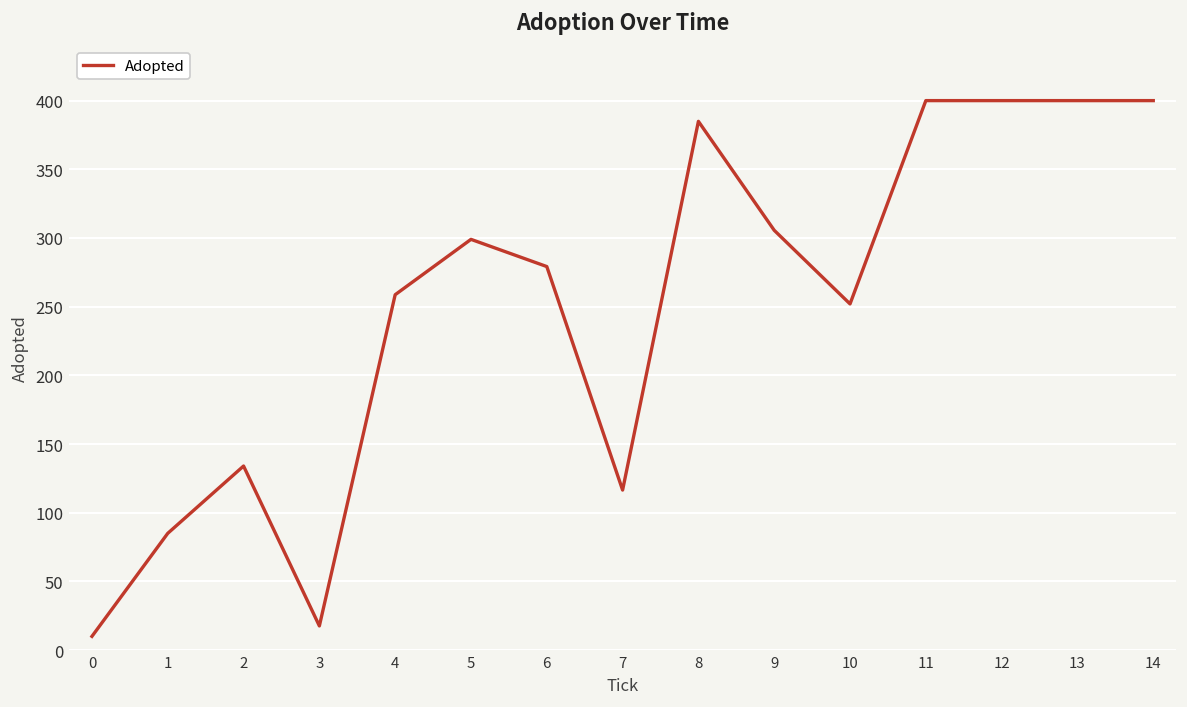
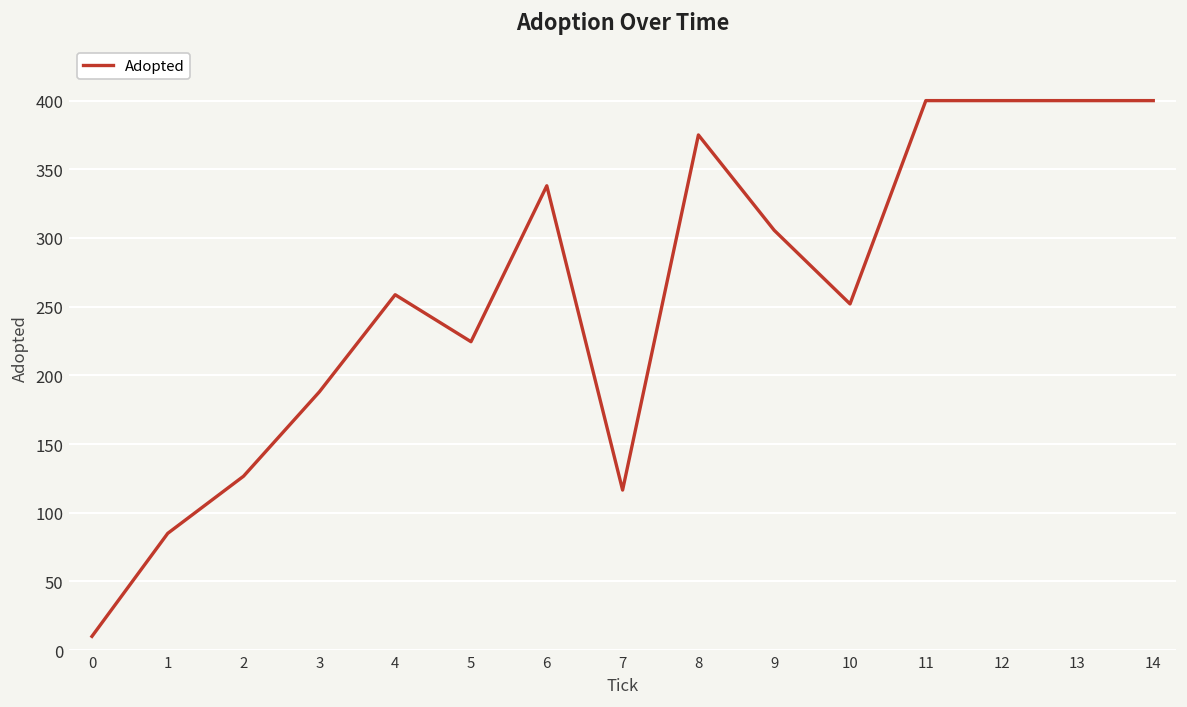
2: 134 -> 127
3: 18 -> 188
5: 299 -> 225
6: 279 -> 338
8: 385 -> 375
